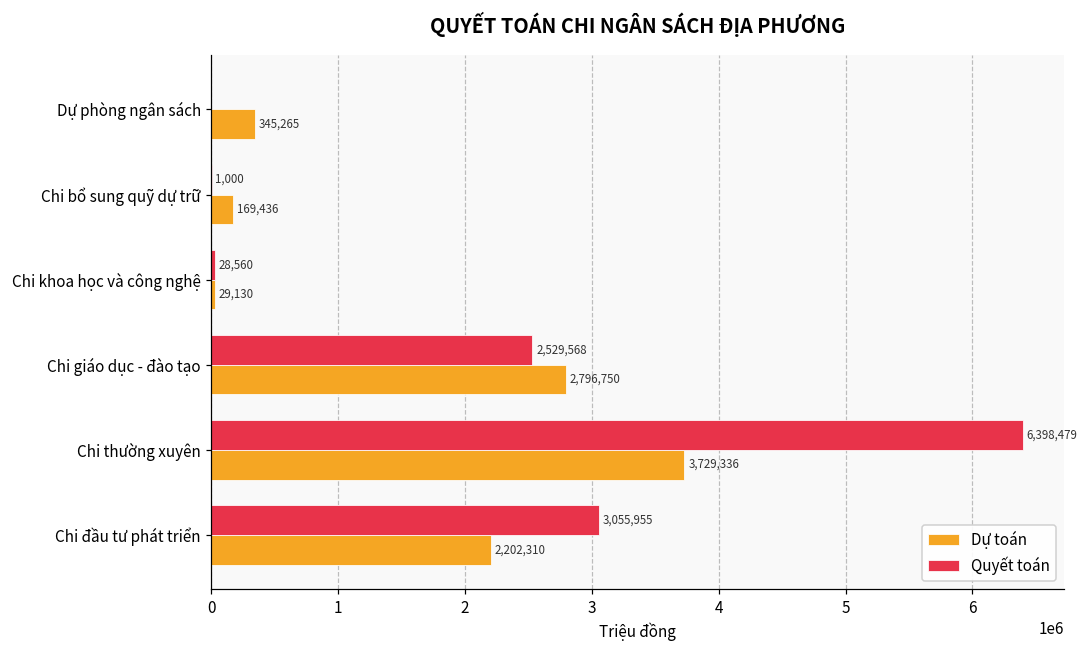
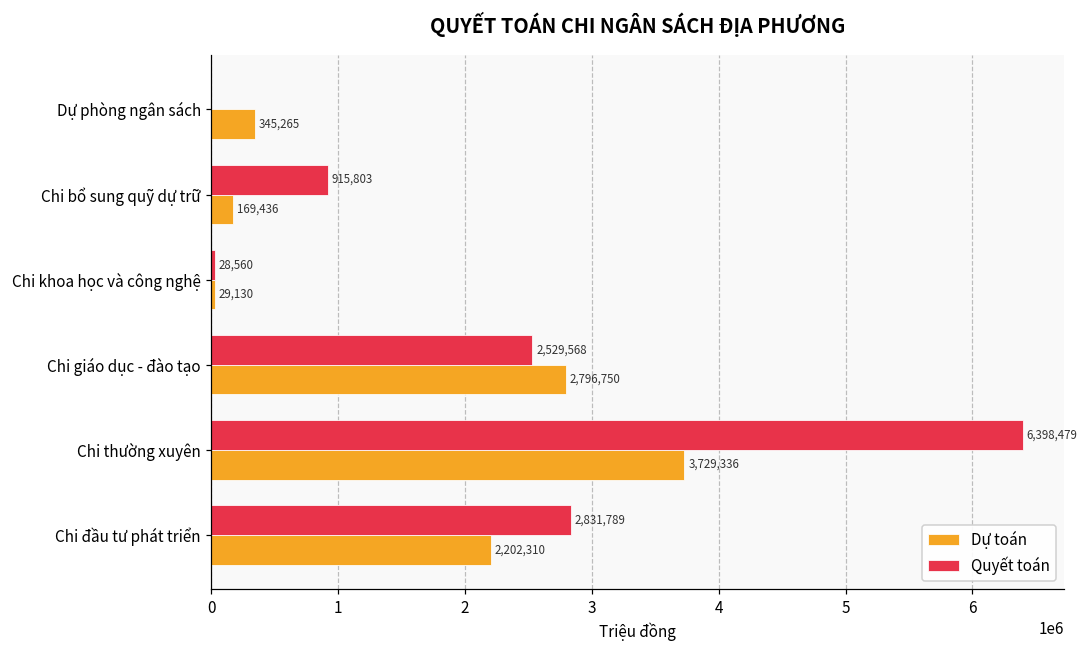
Quyết toán, Chi bổ sung quỹ dự trữ: 1,000 -> 915,803
Quyết toán, Chi đầu tư phát triển: 3,055,955 -> 2,831,789
